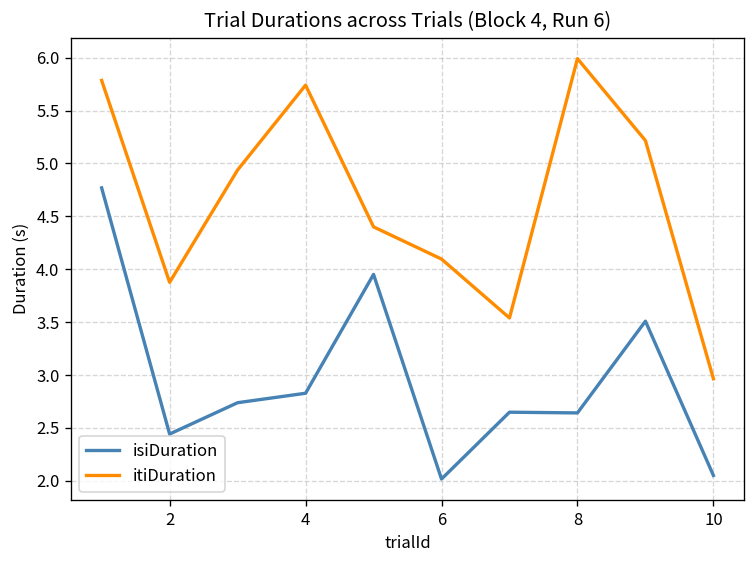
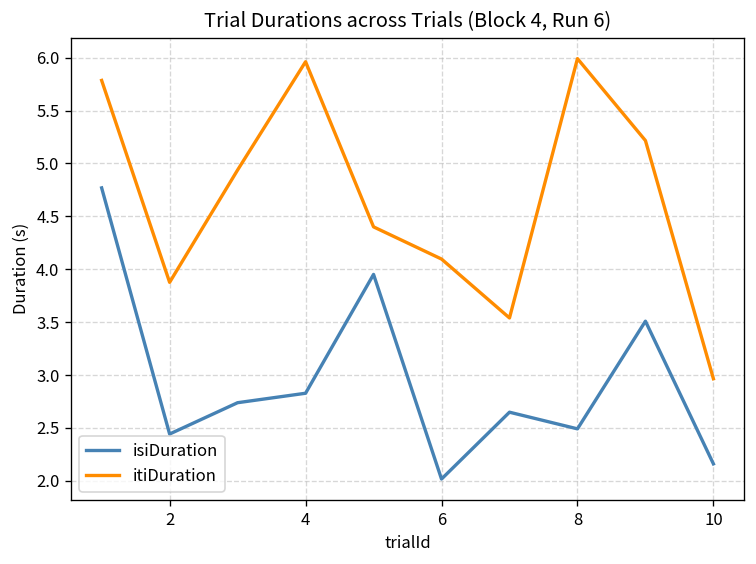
itiDuration, 4: 5.7 -> 6.0
isiDuration, 8: 2.6 -> 2.5
isiDuration, 10: 2.1 -> 2.2
